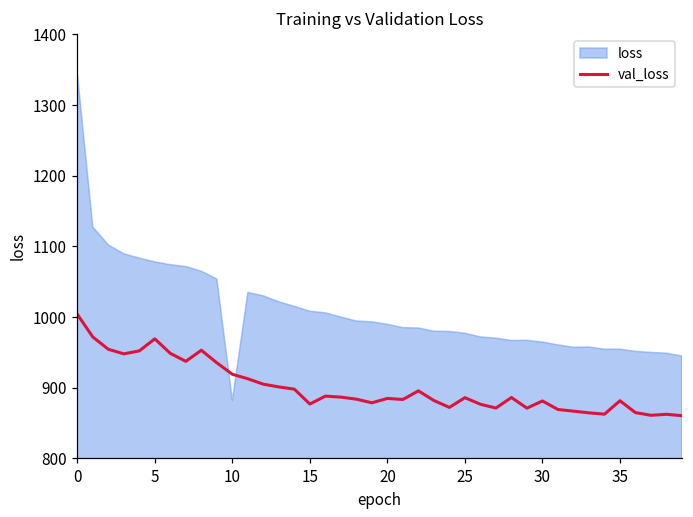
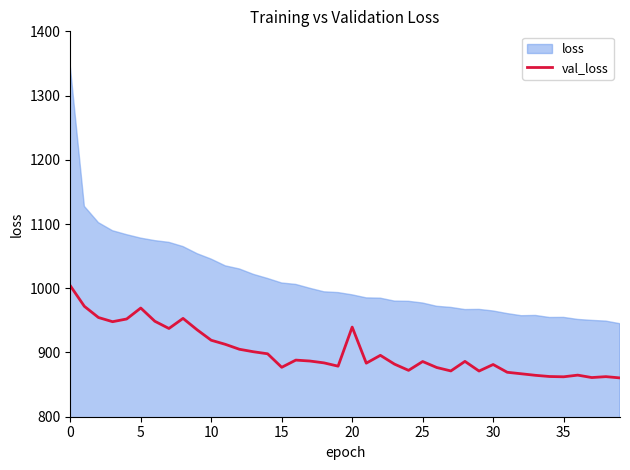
loss, 10: 880 -> 1050
val_loss, 20: 880 -> 940
val_loss, 35: 880 -> 860
